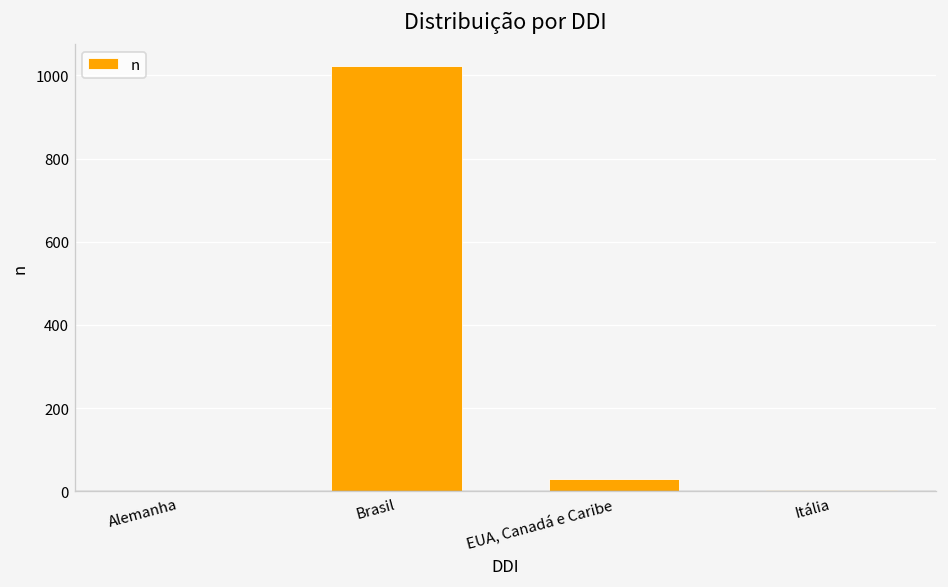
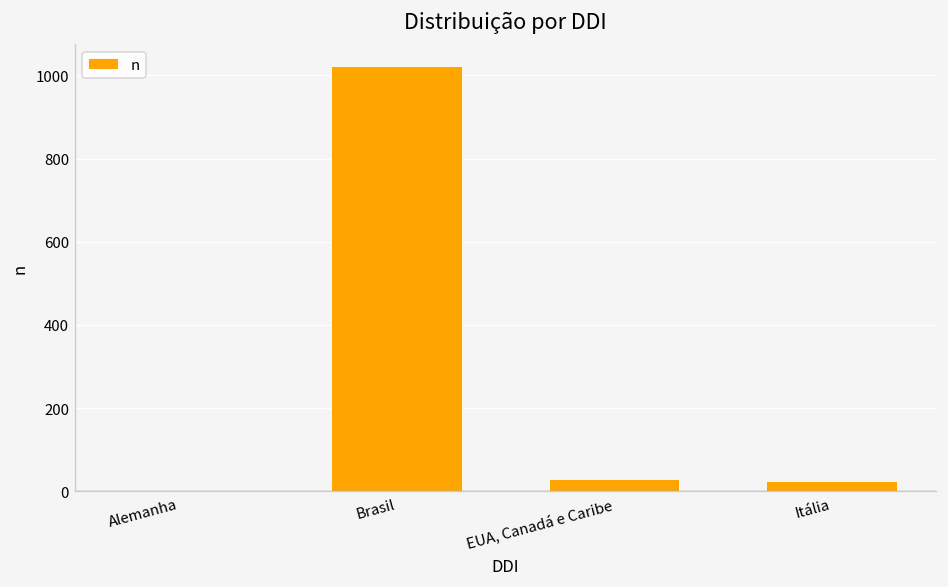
Itália: 0 -> 30
